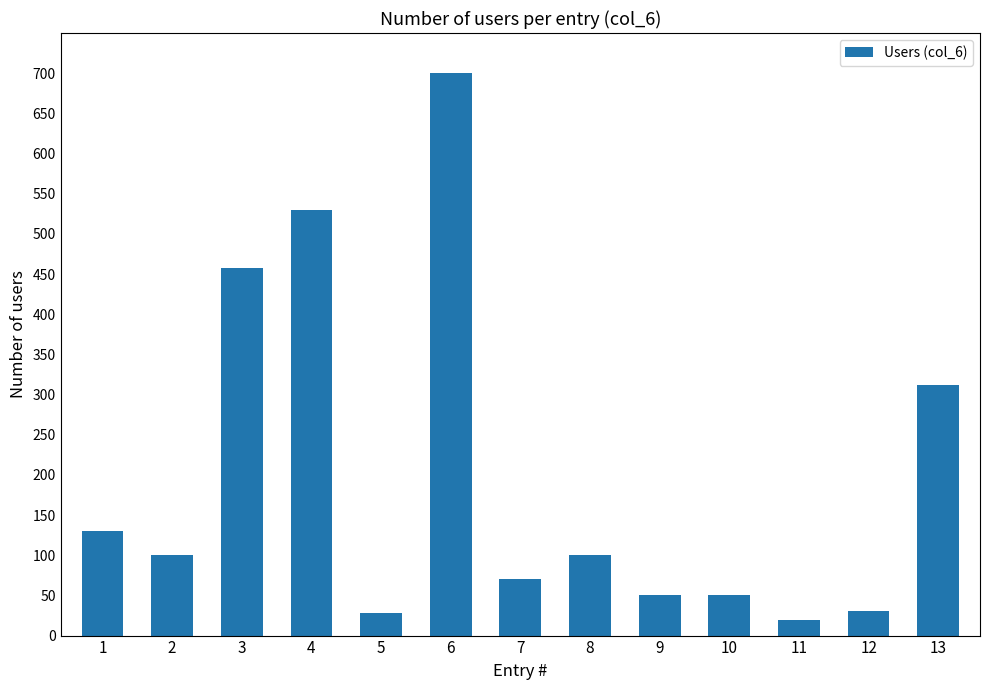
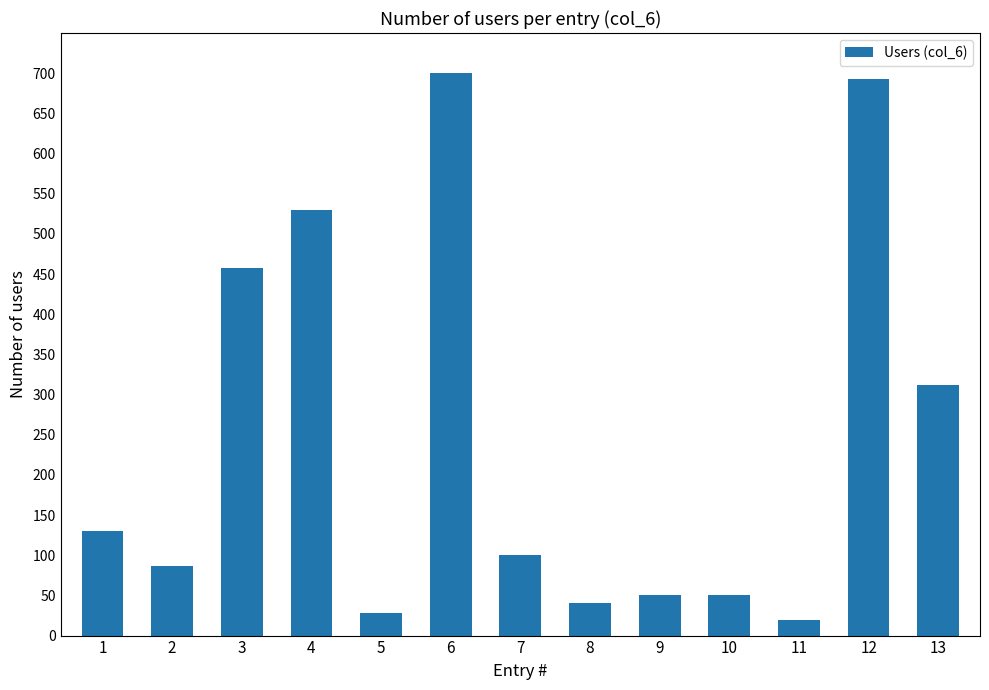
2: 100 -> 90
7: 70 -> 100
8: 100 -> 40
12: 30 -> 690
